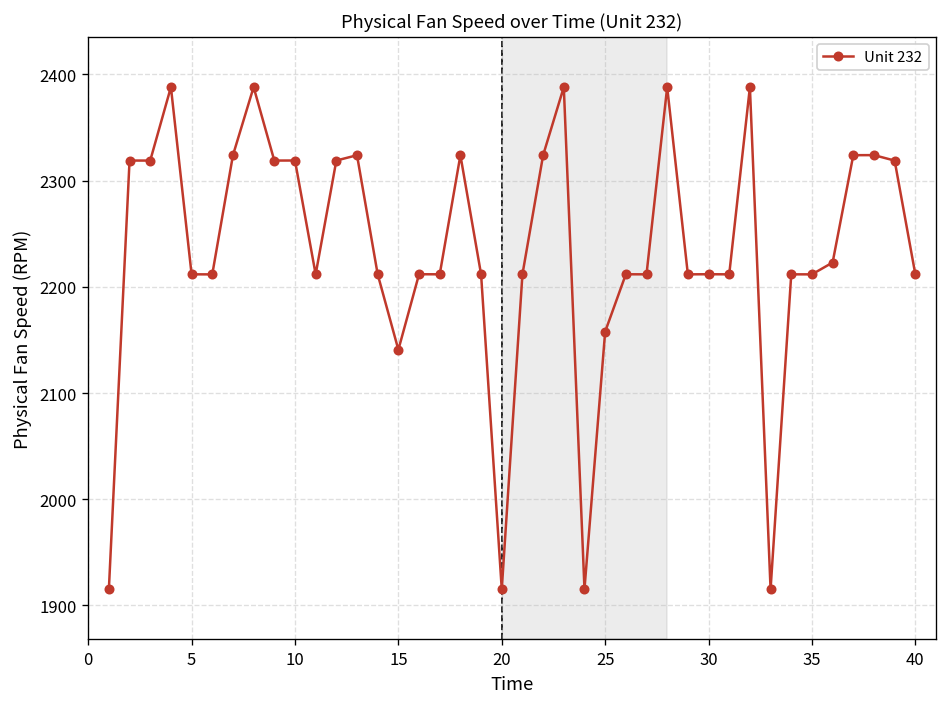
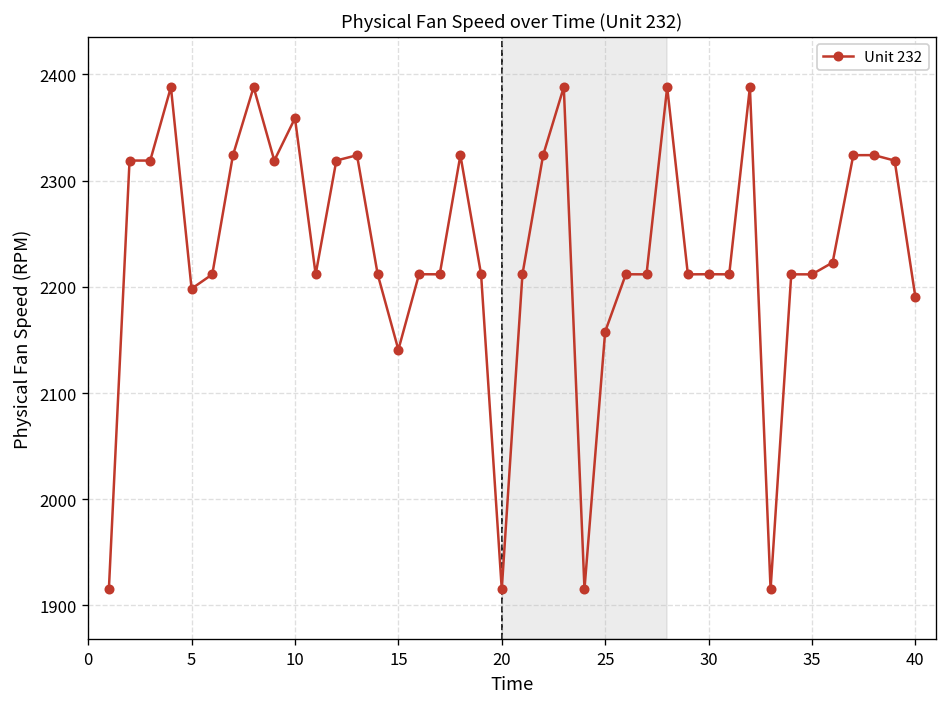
5: 2210 -> 2200
10: 2320 -> 2360
40: 2210 -> 2190
